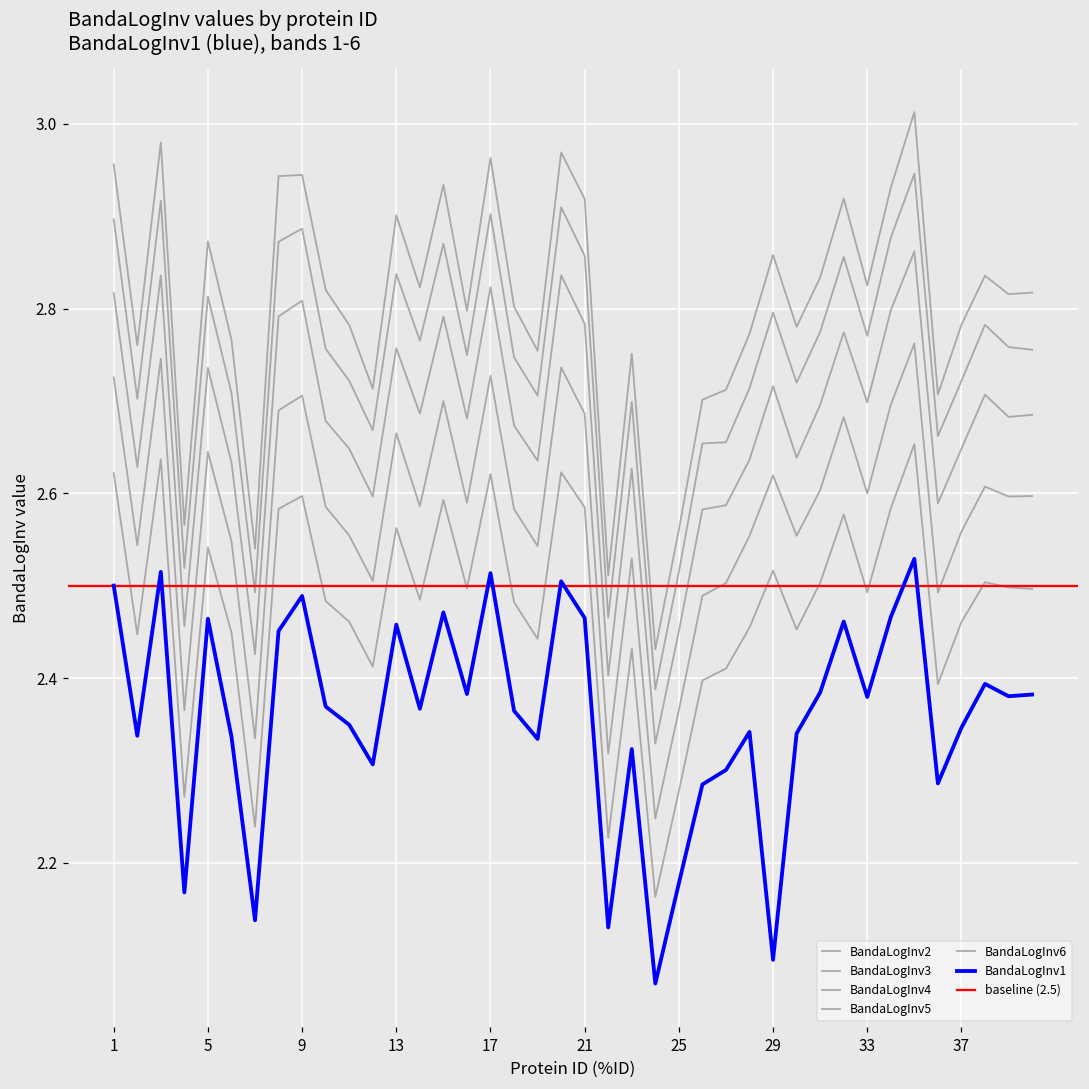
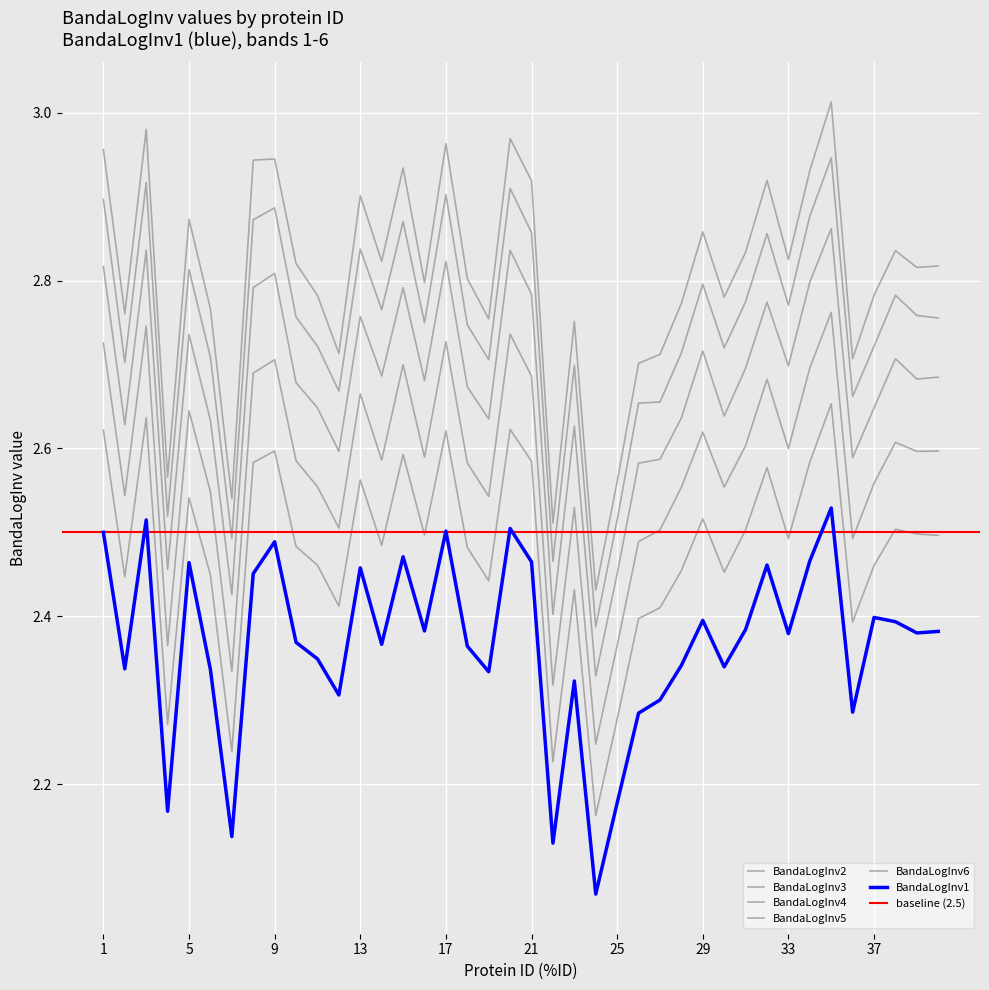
BandaLogInv1, 17: 2.51 -> 2.50
BandaLogInv1, 29: 2.09 -> 2.40
BandaLogInv1, 37: 2.35 -> 2.40
